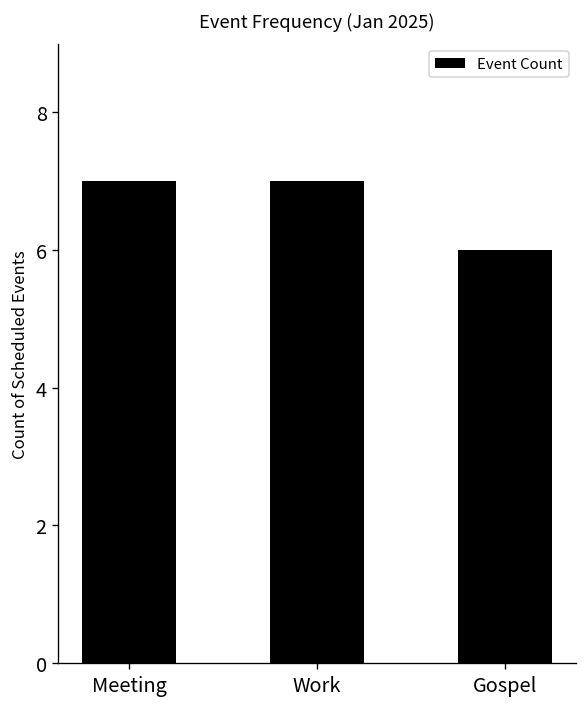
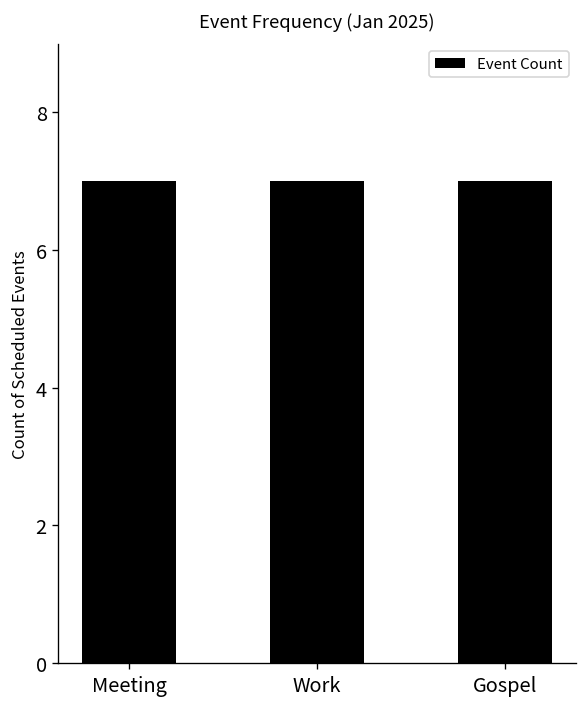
Gospel: 6 -> 7
